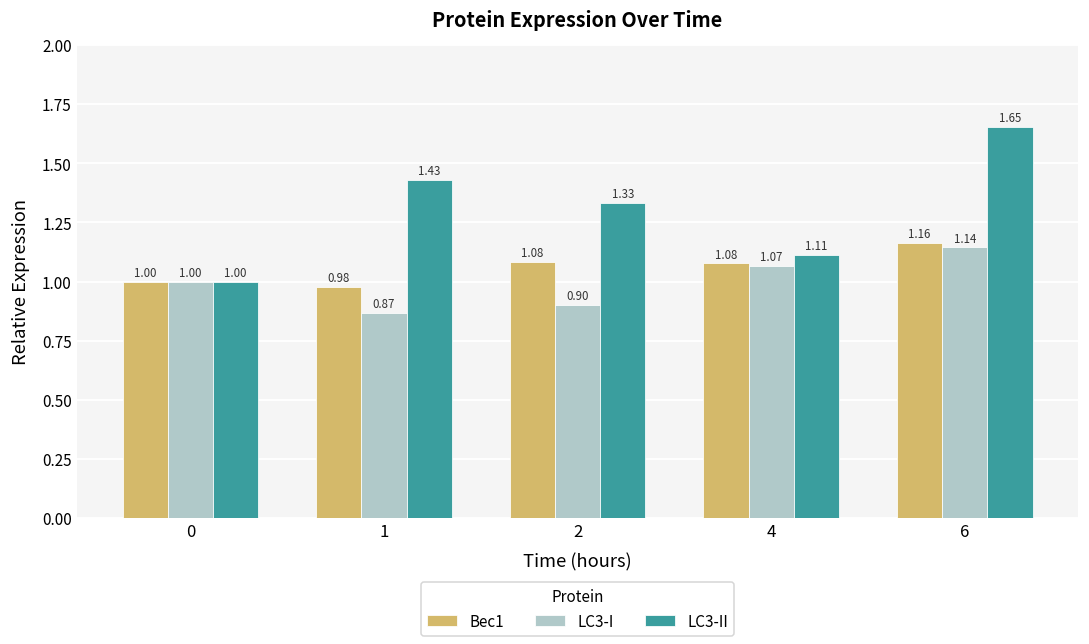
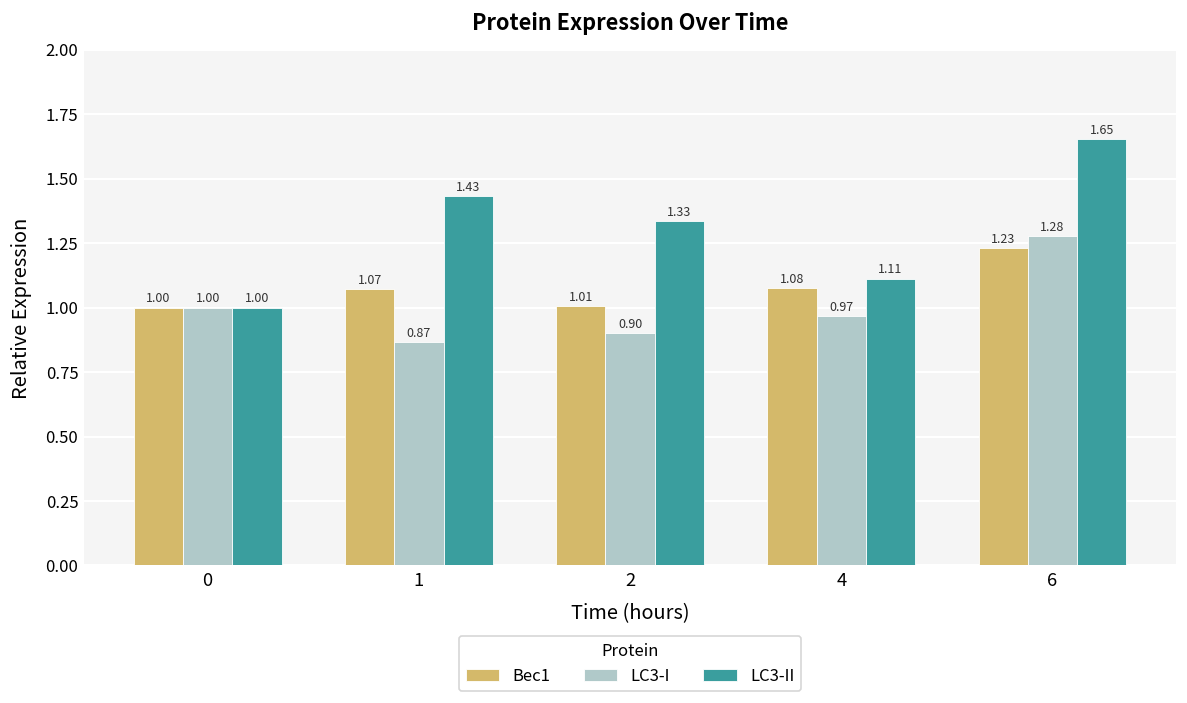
Bec1, 1: 0.98 -> 1.07
Bec1, 2: 1.08 -> 1.01
LC3-I, 4: 1.07 -> 0.97
Bec1, 6: 1.16 -> 1.23
LC3-I, 6: 1.14 -> 1.28
